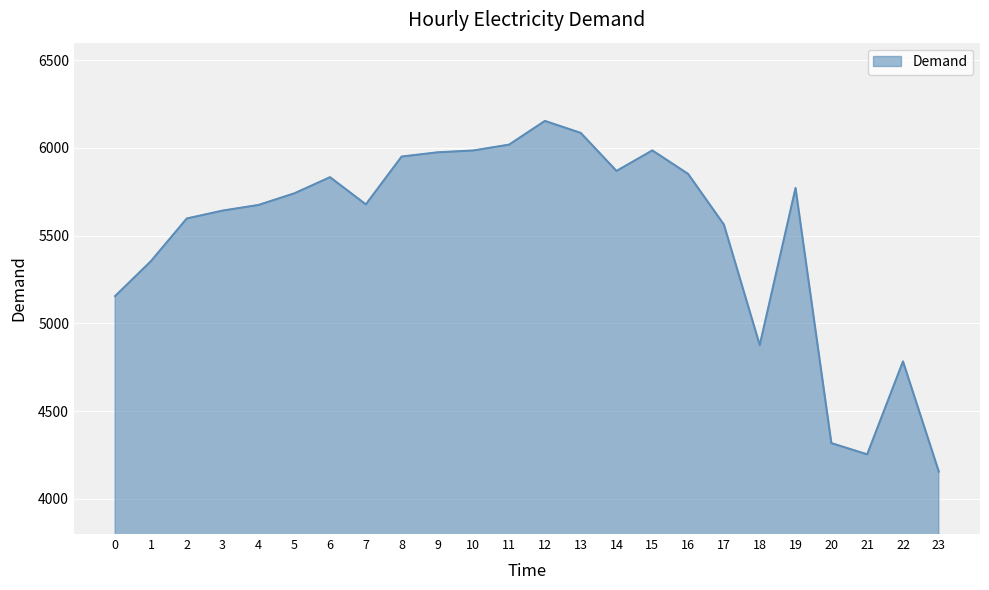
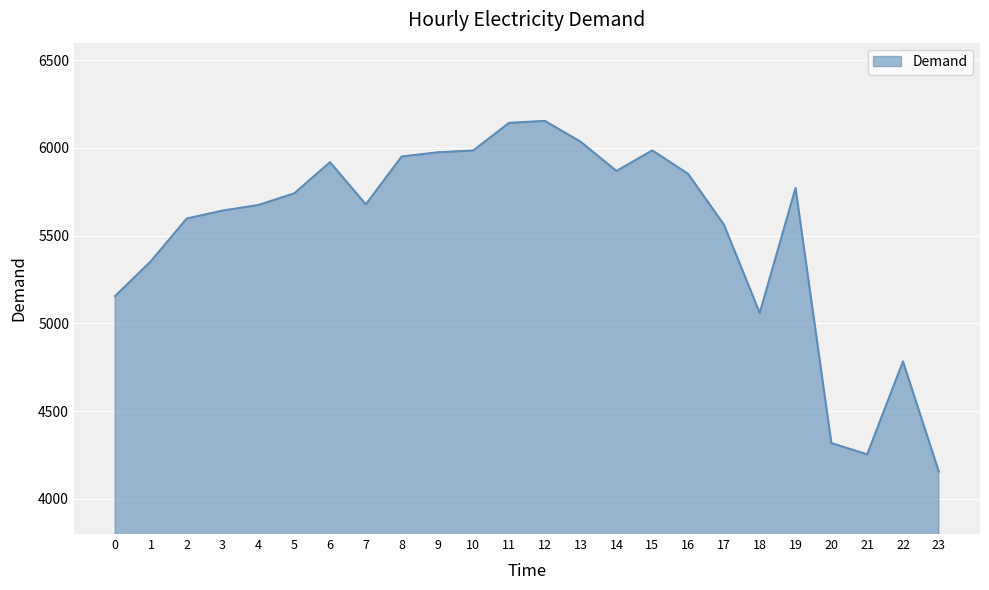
6: 5830 -> 5920
11: 6020 -> 6140
13: 6090 -> 6040
18: 4880 -> 5060
